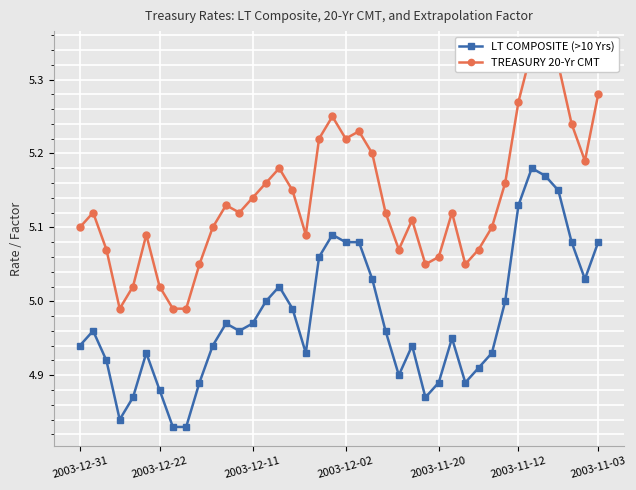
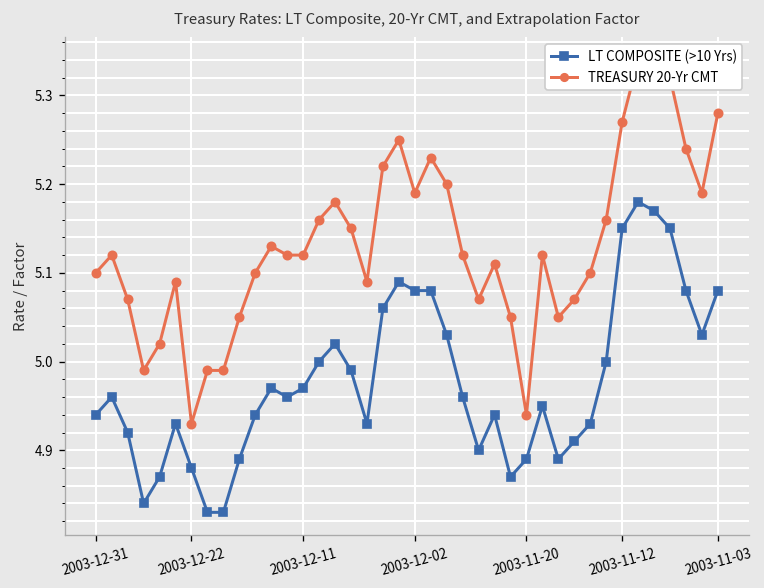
TREASURY 20-Yr CMT, 2003-12-22: 5.02 -> 4.93
TREASURY 20-Yr CMT, 2003-12-11: 5.14 -> 5.12
TREASURY 20-Yr CMT, 2003-12-02: 5.22 -> 5.19
TREASURY 20-Yr CMT, 2003-11-20: 5.06 -> 4.94
LT COMPOSITE (>10 Yrs), 2003-11-12: 5.13 -> 5.15
